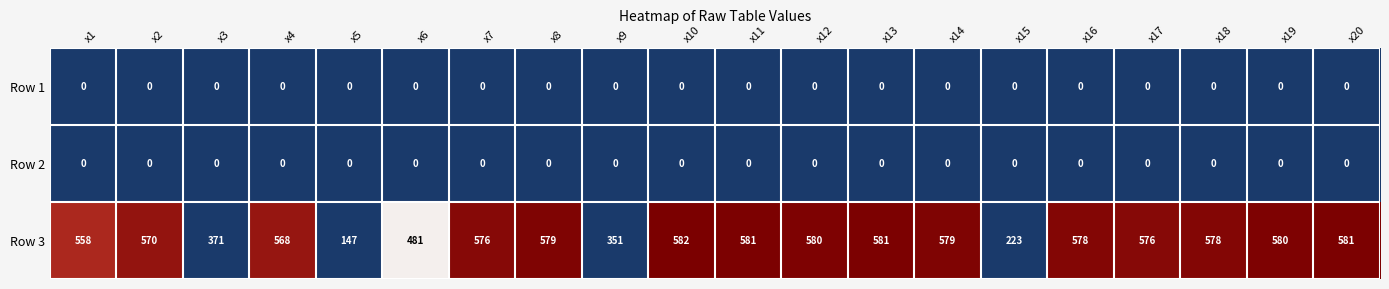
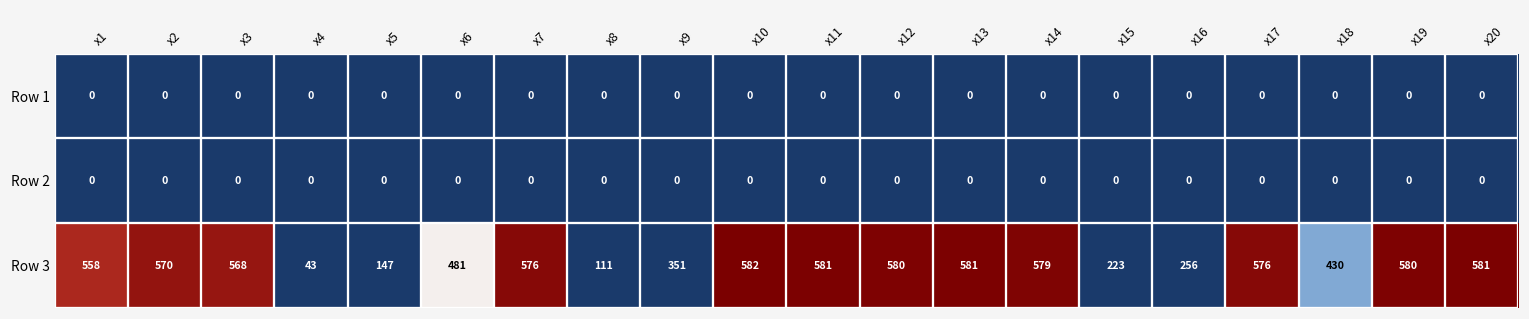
Row 3, x3: 371 -> 568
Row 3, x4: 568 -> 43
Row 3, x8: 579 -> 111
Row 3, x16: 578 -> 256
Row 3, x18: 578 -> 430
